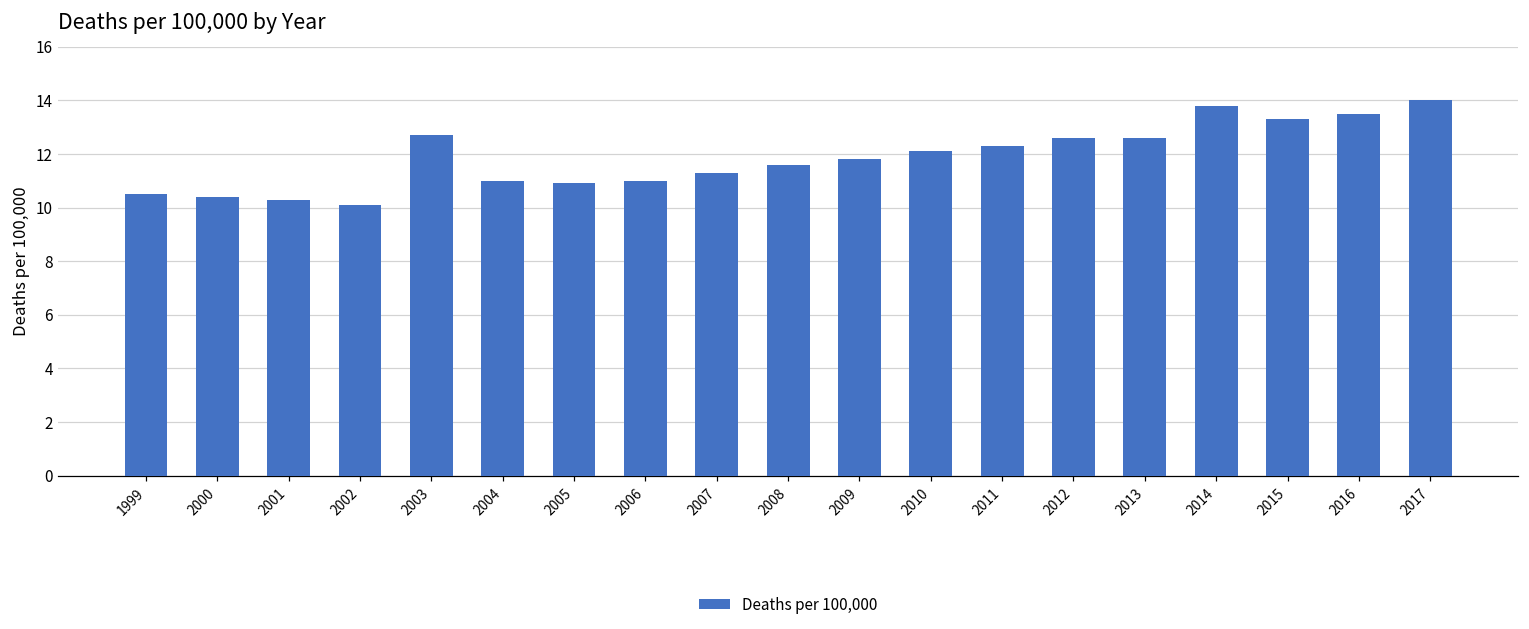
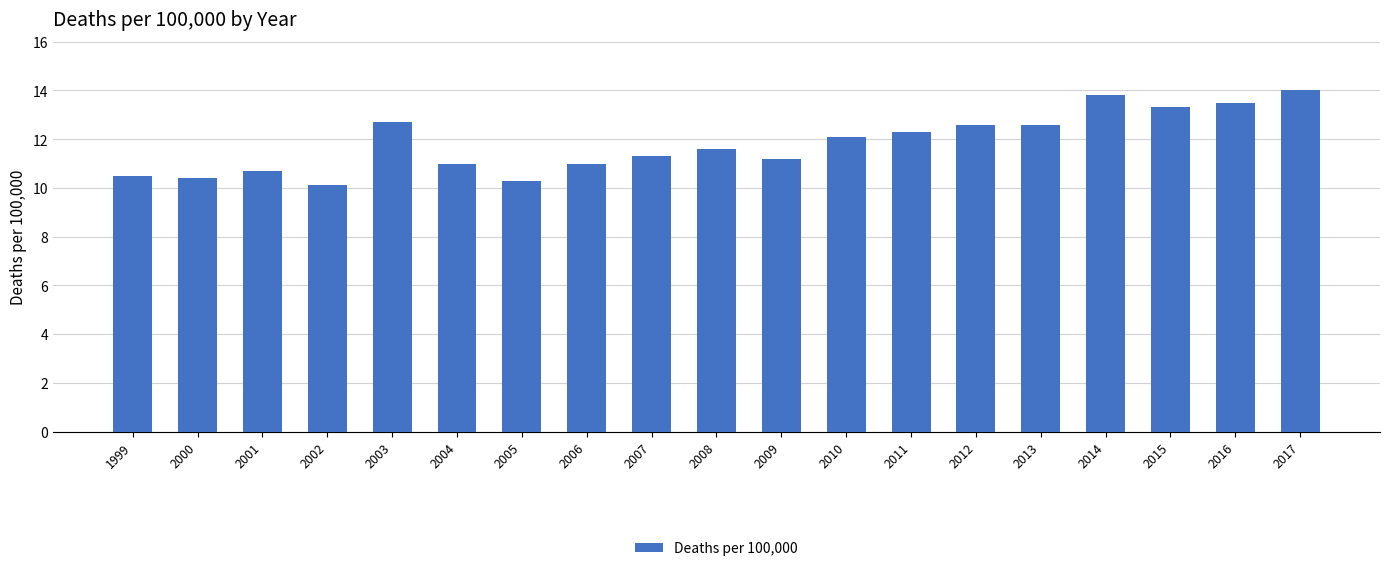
2001: 10.3 -> 10.7
2005: 10.9 -> 10.3
2009: 11.8 -> 11.2
